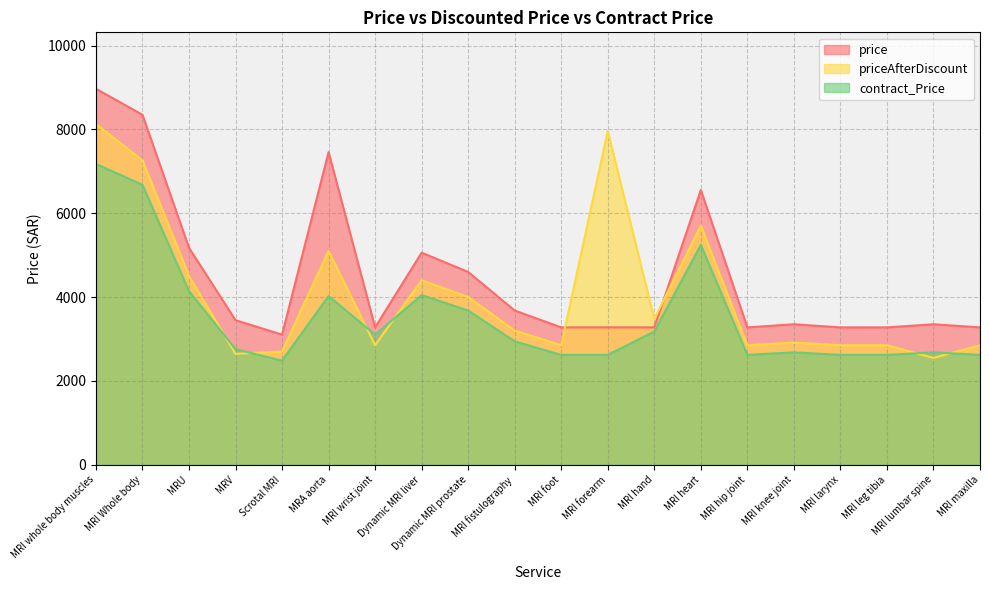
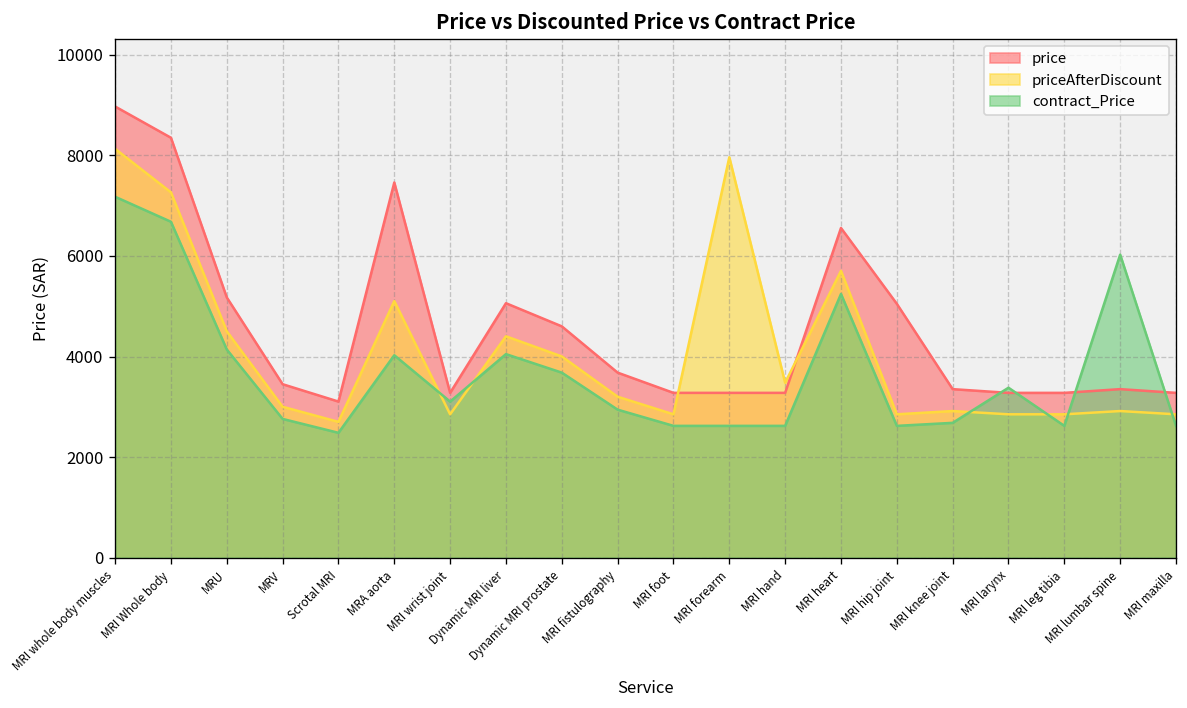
priceAfterDiscount, MRV: 2600 -> 3000
contract_Price, MRI hand: 3200 -> 2600
price, MRI hip joint: 3300 -> 5000
contract_Price, MRI larynx: 2600 -> 3400
priceAfterDiscount, MRI lumbar spine: 2500 -> 2900
contract_Price, MRI lumbar spine: 2700 -> 6000
